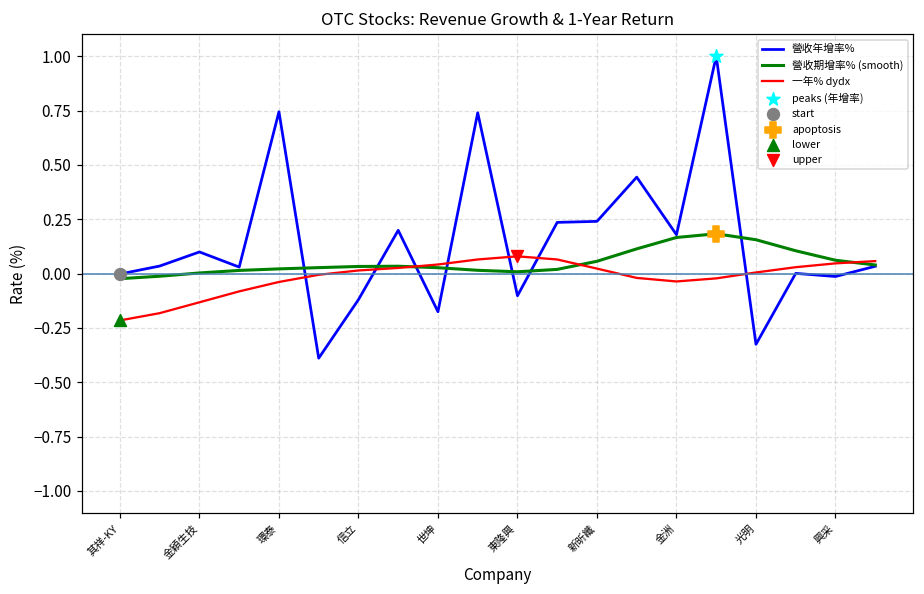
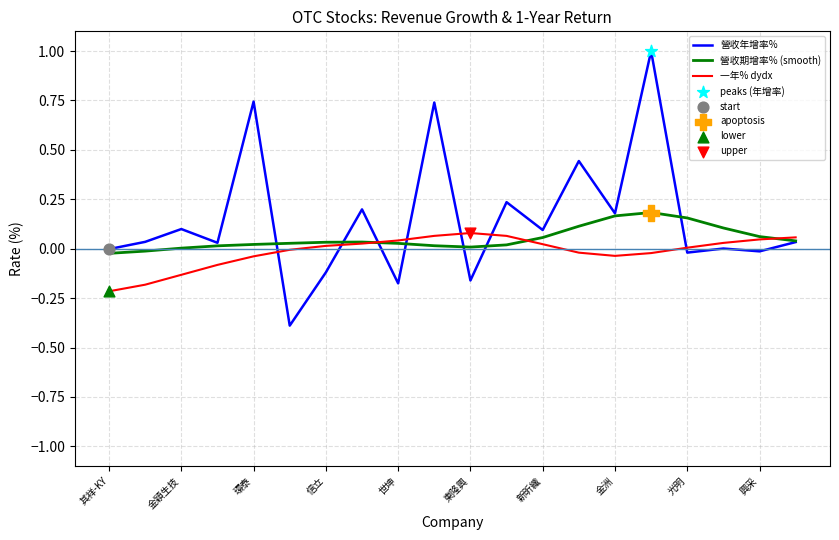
營收年增率%, 東隆興: -0.10 -> -0.16
營收年增率%, 新昕纖: 0.24 -> 0.09
營收年增率%, 光明: -0.33 -> -0.02
